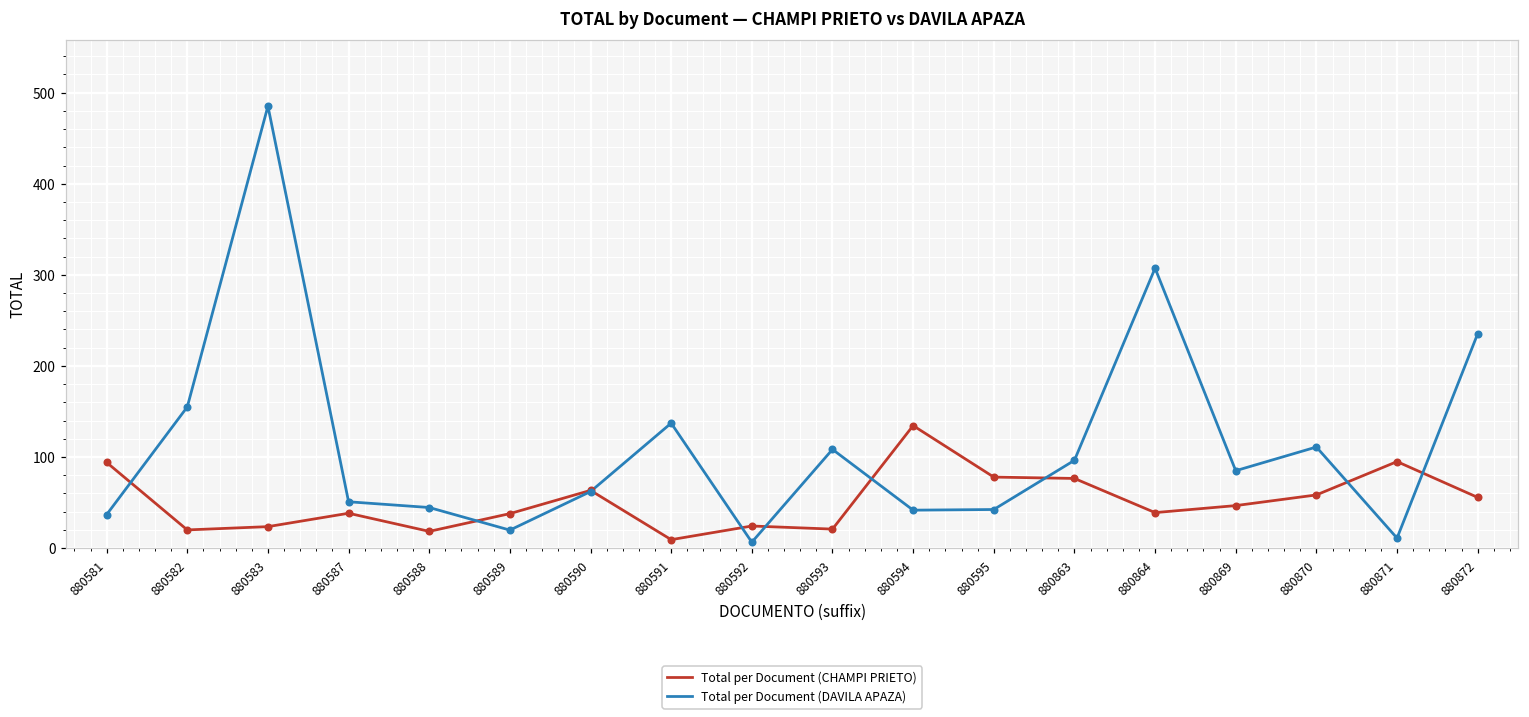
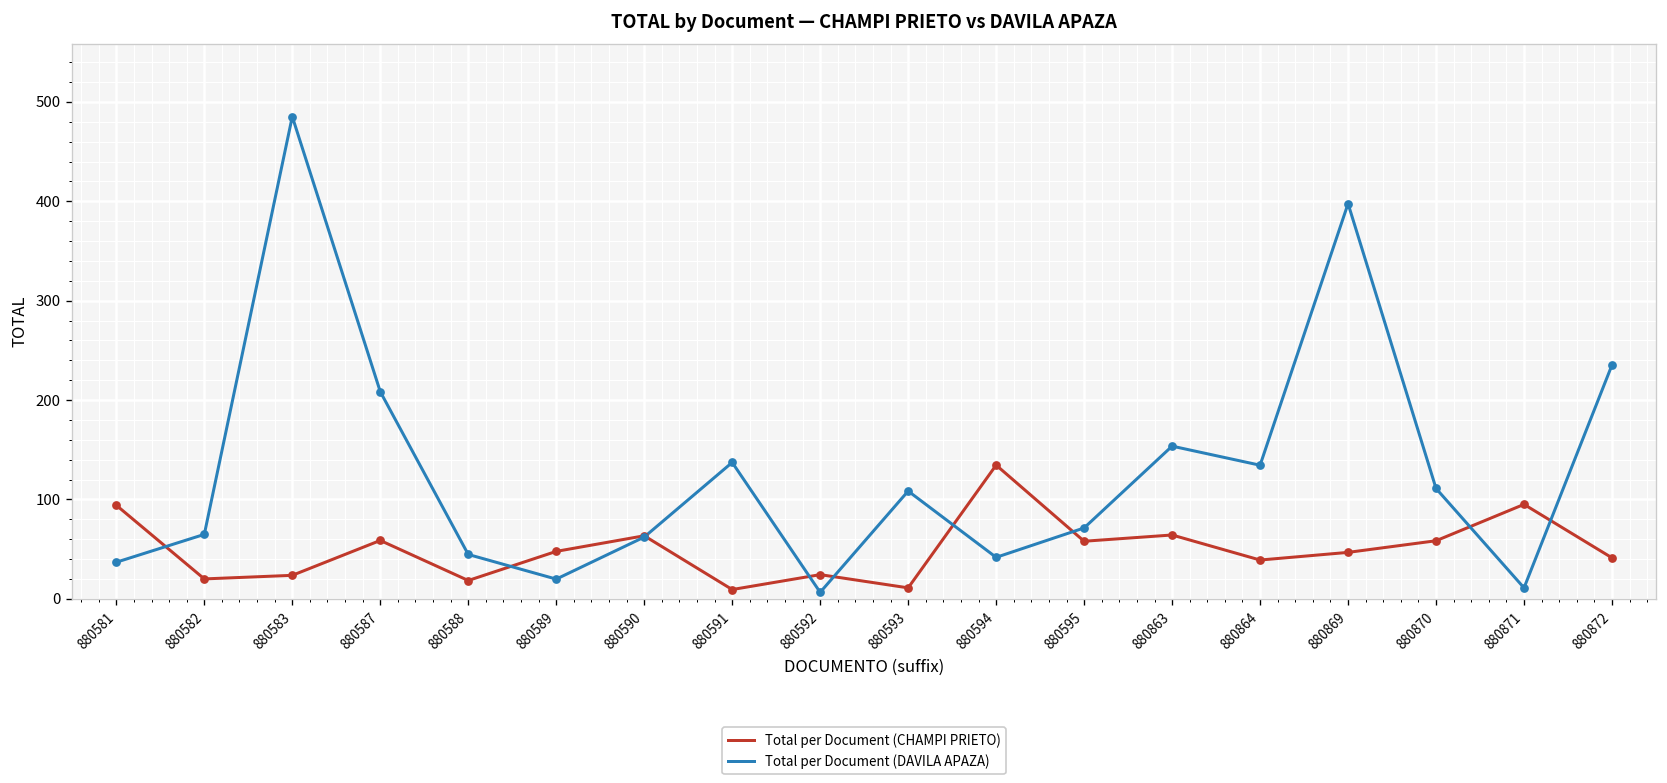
Total per Document (DAVILA APAZA), 880582: 160 -> 60
Total per Document (CHAMPI PRIETO), 880587: 40 -> 60
Total per Document (DAVILA APAZA), 880587: 50 -> 210
Total per Document (CHAMPI PRIETO), 880589: 40 -> 50
Total per Document (CHAMPI PRIETO), 880593: 20 -> 10
Total per Document (CHAMPI PRIETO), 880595: 80 -> 60
Total per Document (DAVILA APAZA), 880595: 40 -> 70
Total per Document (CHAMPI PRIETO), 880863: 80 -> 60
Total per Document (DAVILA APAZA), 880863: 100 -> 150
Total per Document (DAVILA APAZA), 880864: 310 -> 130
Total per Document (DAVILA APAZA), 880869: 90 -> 400
Total per Document (CHAMPI PRIETO), 880872: 60 -> 40
